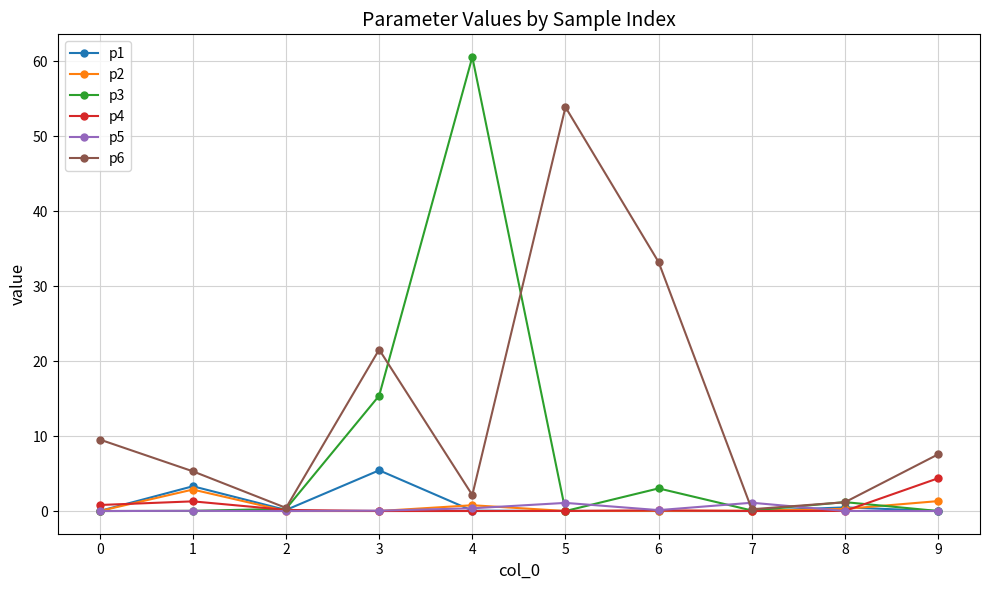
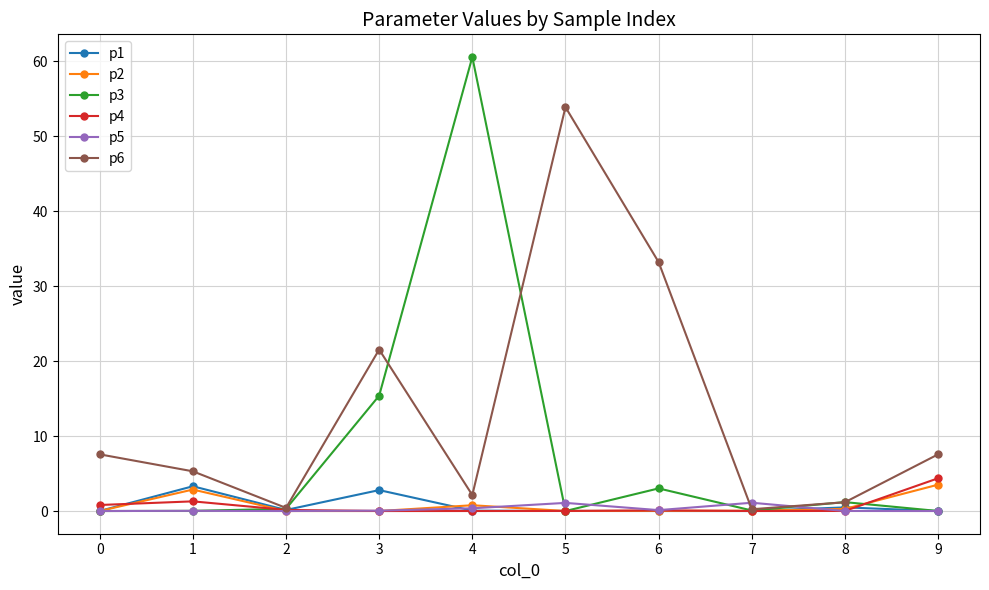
p6, 0: 10 -> 8
p1, 3: 5 -> 3
p2, 9: 1 -> 4
